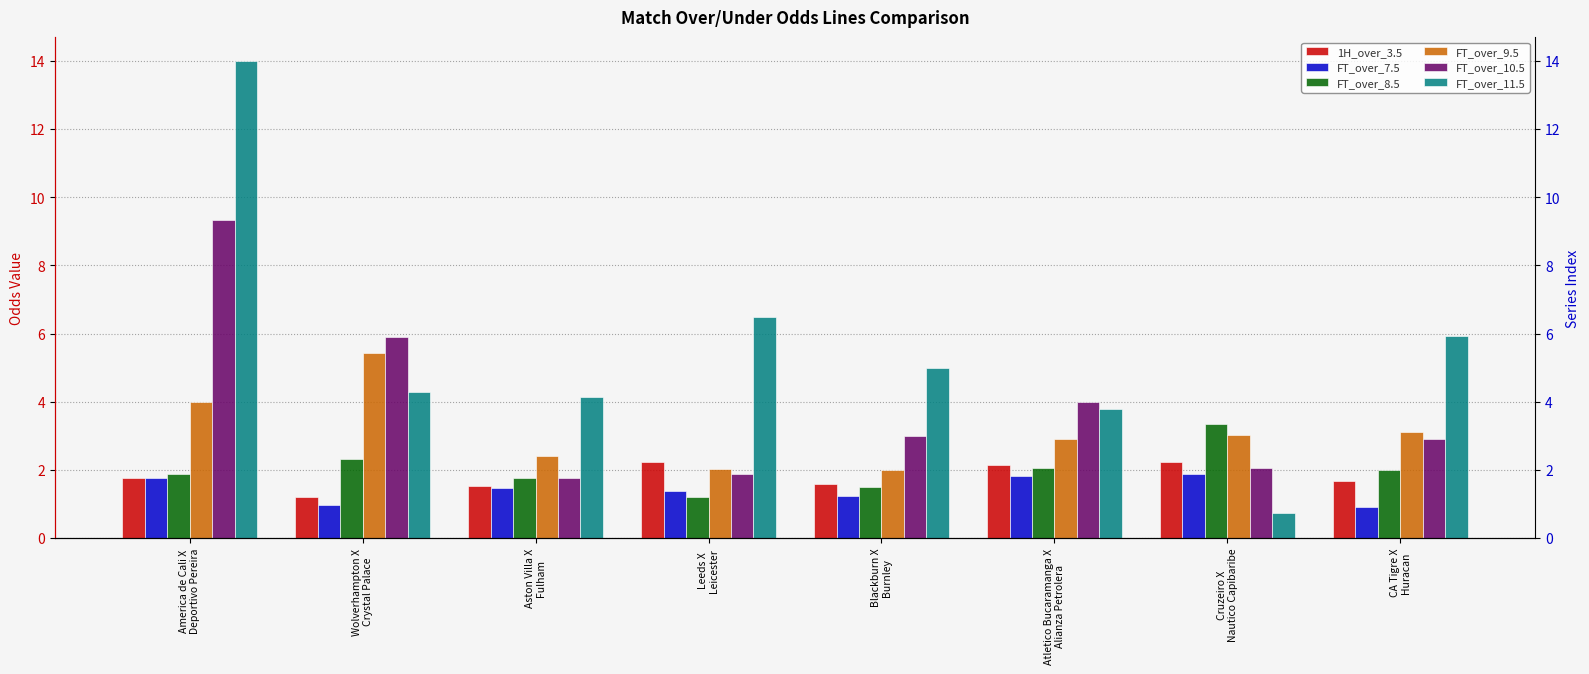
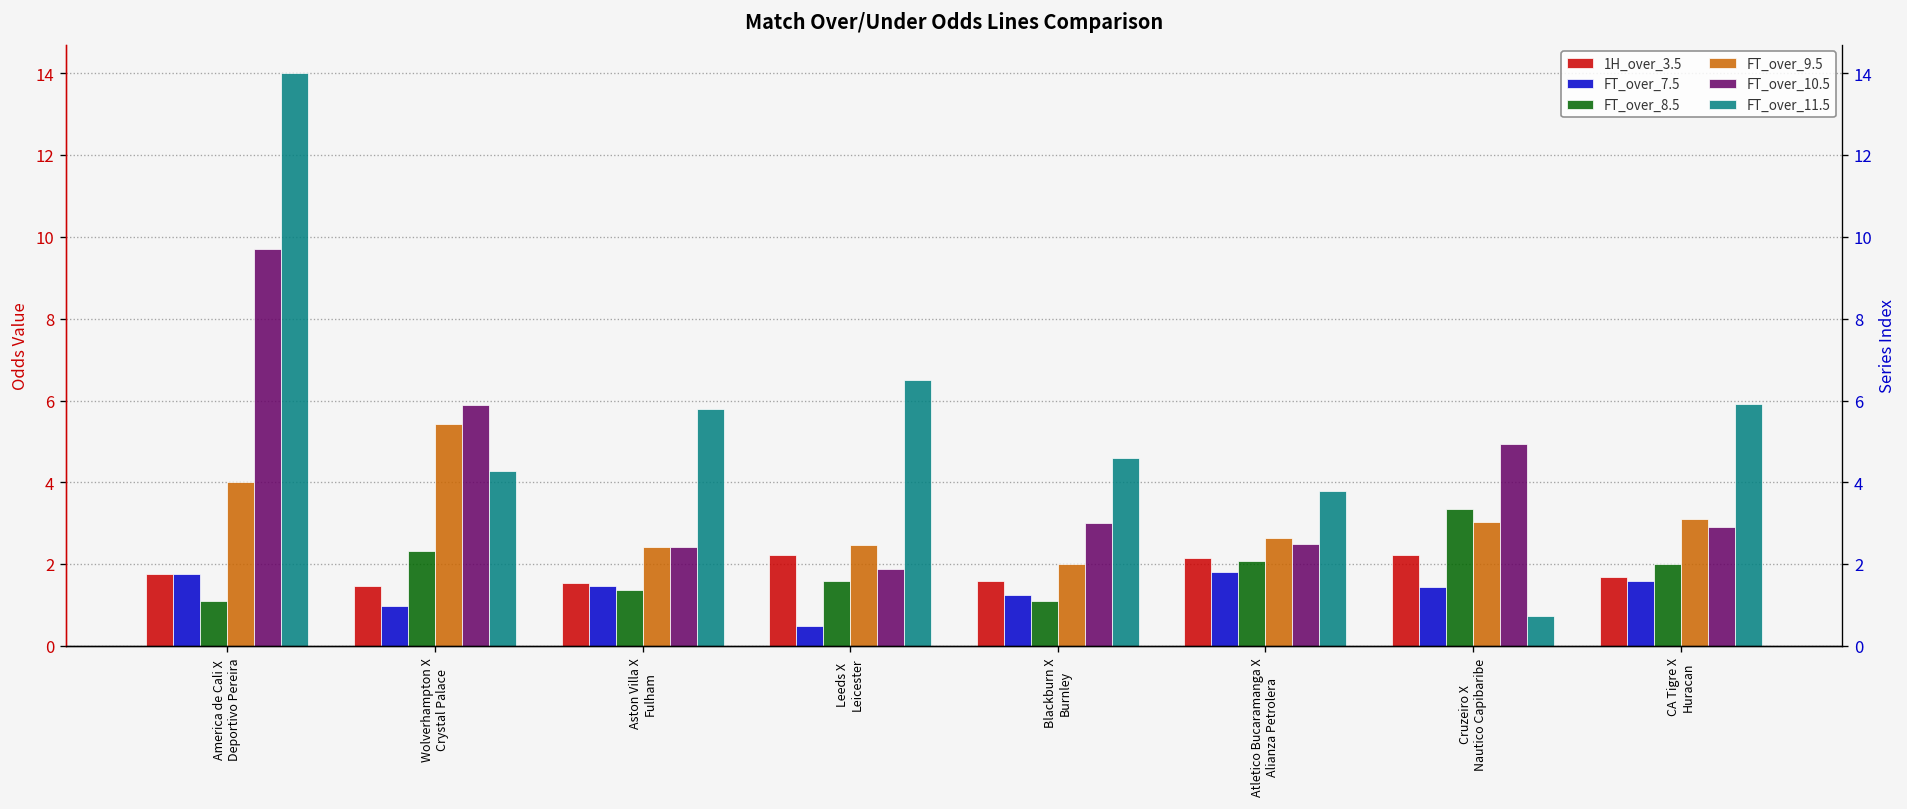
FT_over_8.5, America de Cali X Deportivo Pereira: 1.9 -> 1.1
FT_over_10.5, America de Cali X Deportivo Pereira: 9.3 -> 9.7
1H_over_3.5, Wolverhampton X Crystal Palace: 1.2 -> 1.5
FT_over_8.5, Aston Villa X Fulham: 1.8 -> 1.4
FT_over_10.5, Aston Villa X Fulham: 1.8 -> 2.4
FT_over_11.5, Aston Villa X Fulham: 4.1 -> 5.8
FT_over_7.5, Leeds X Leicester: 1.4 -> 0.5
FT_over_8.5, Leeds X Leicester: 1.2 -> 1.6
FT_over_9.5, Leeds X Leicester: 2.0 -> 2.5
FT_over_8.5, Blackburn X Burnley: 1.5 -> 1.1
FT_over_11.5, Blackburn X Burnley: 5.0 -> 4.6
FT_over_9.5, Atletico Bucaramanga X Alianza Petrolera: 2.9 -> 2.6
FT_over_10.5, Atletico Bucaramanga X Alianza Petrolera: 4.0 -> 2.5
FT_over_7.5, Cruzeiro X Nautico Capibaribe: 1.9 -> 1.5
FT_over_10.5, Cruzeiro X Nautico Capibaribe: 2.1 -> 4.9
FT_over_7.5, CA Tigre X Huracan: 0.9 -> 1.6
